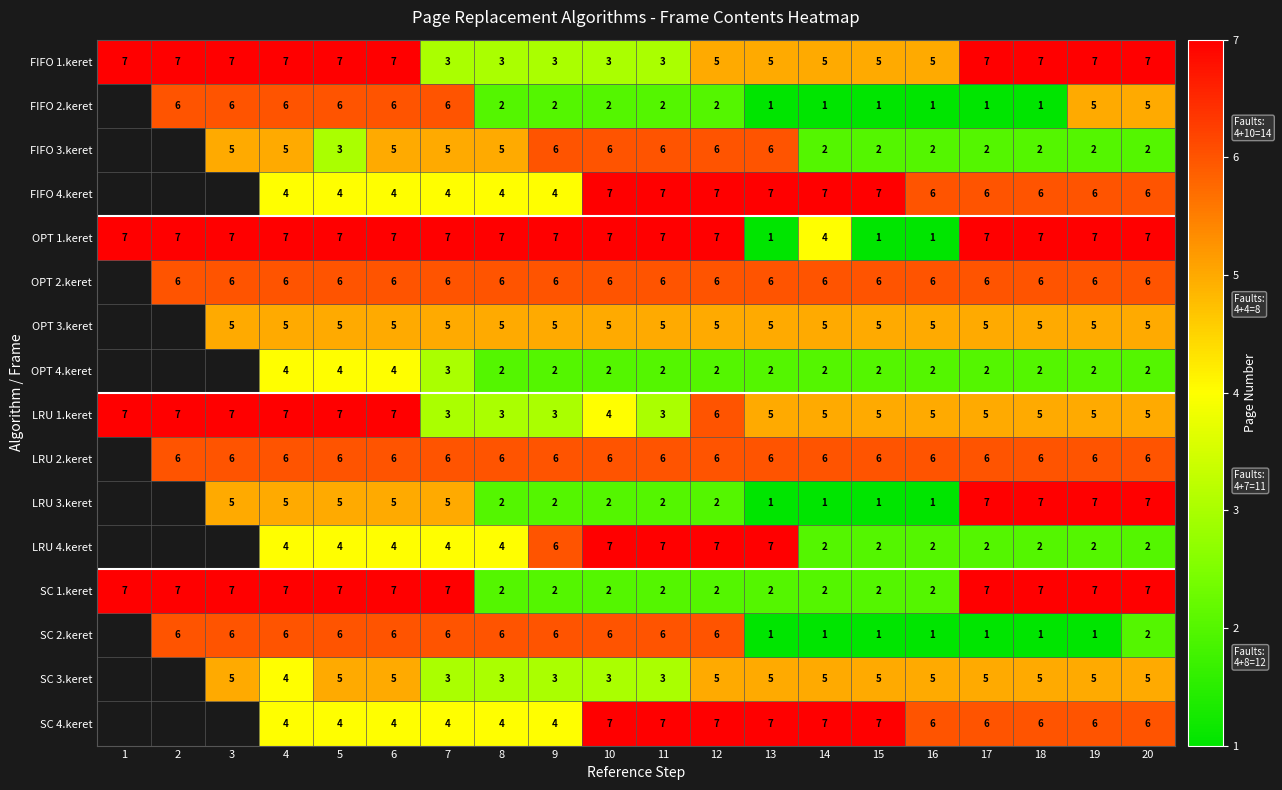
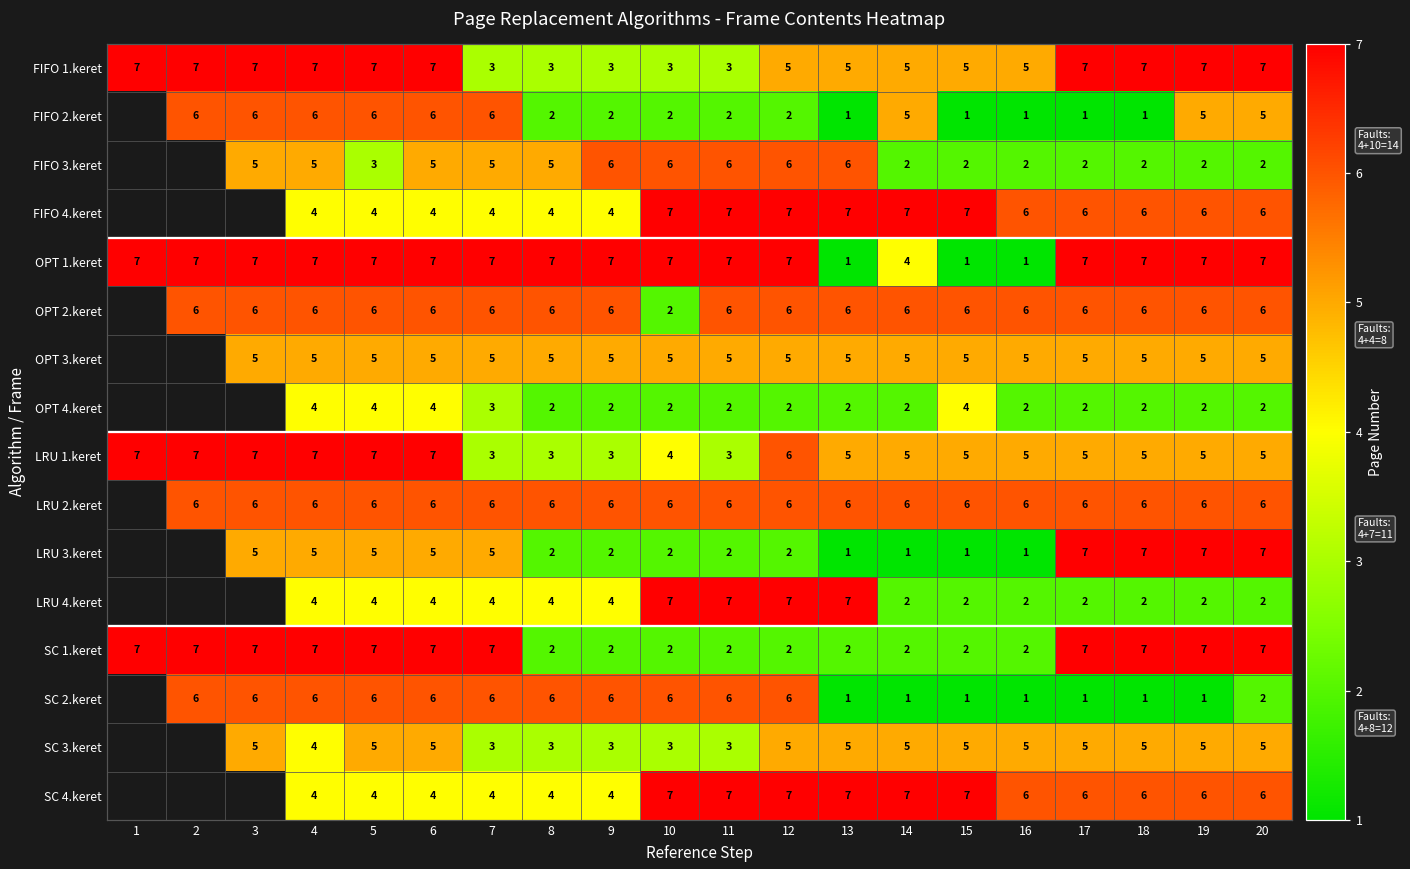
FIFO 2.keret, 14: 1 -> 5
OPT 2.keret, 10: 6 -> 2
OPT 4.keret, 15: 2 -> 4
LRU 4.keret, 9: 6 -> 4
